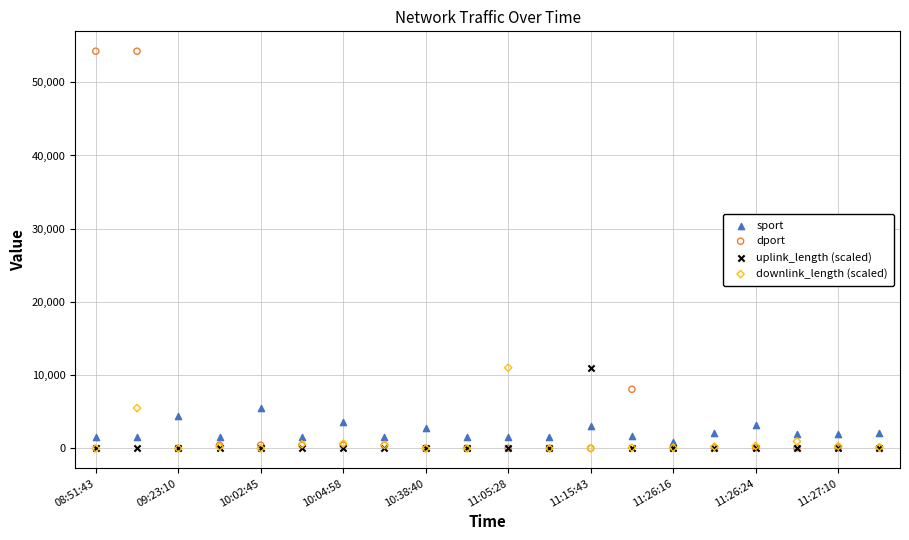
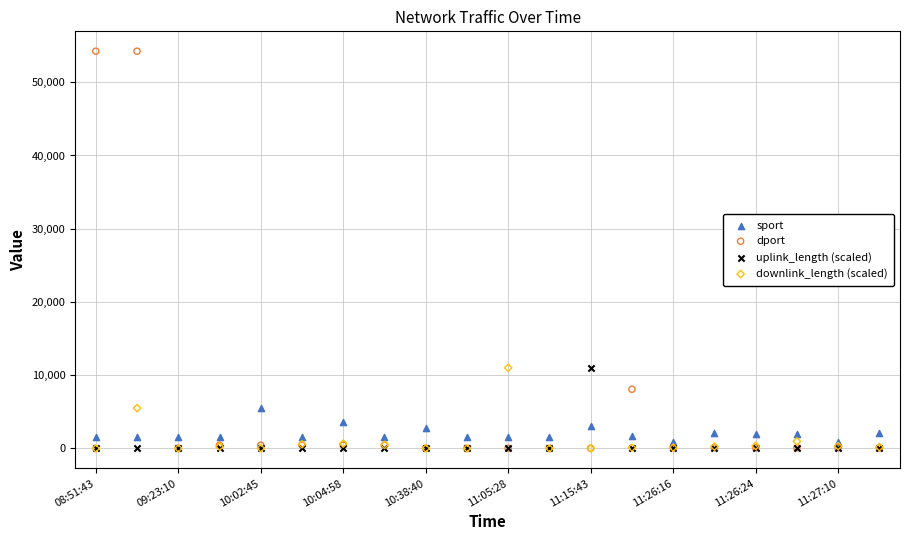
sport, 09:23:10: 4,000 -> 2,000
sport, 11:26:24: 3,000 -> 2,000
sport, 11:27:10: 2,000 -> 1,000
